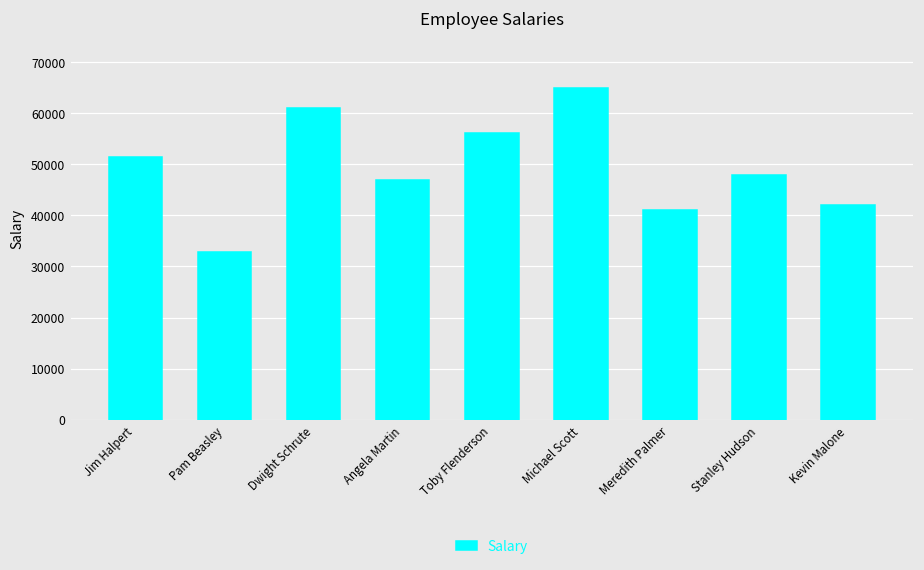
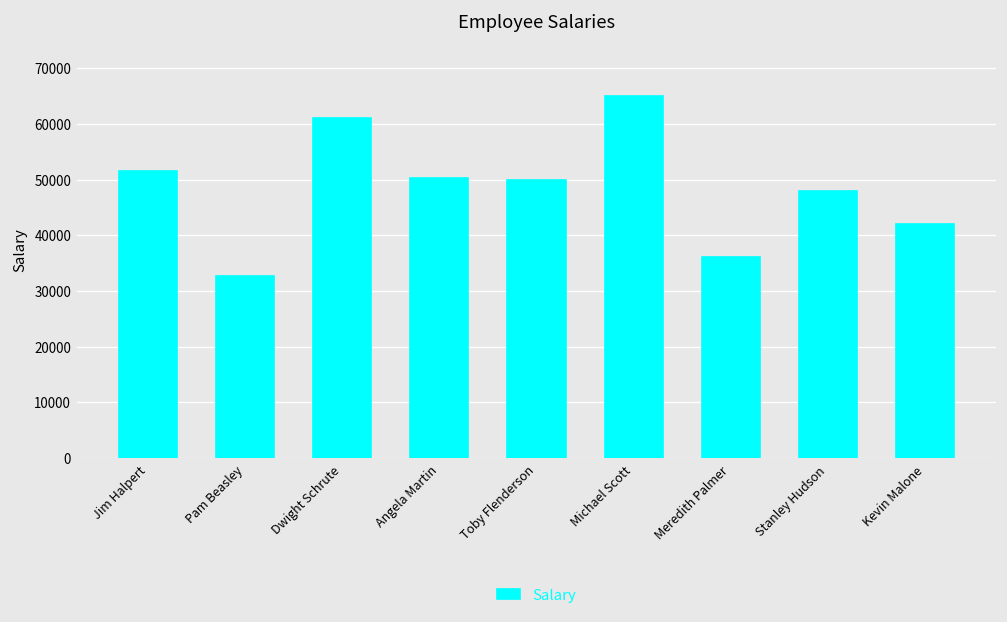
Angela Martin: 47000 -> 50000
Toby Flenderson: 56000 -> 50000
Meredith Palmer: 41000 -> 36000
